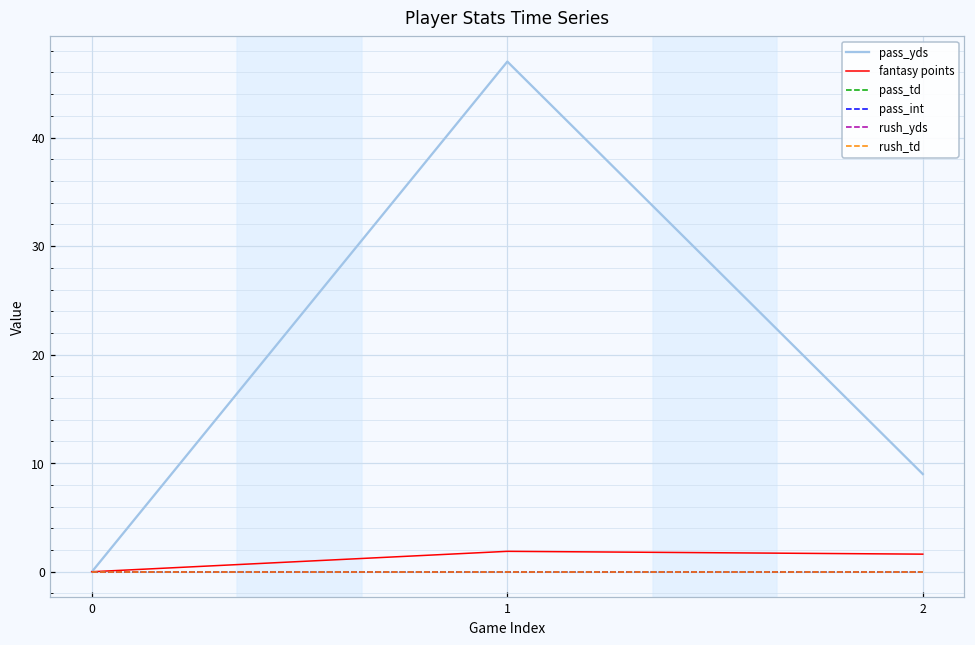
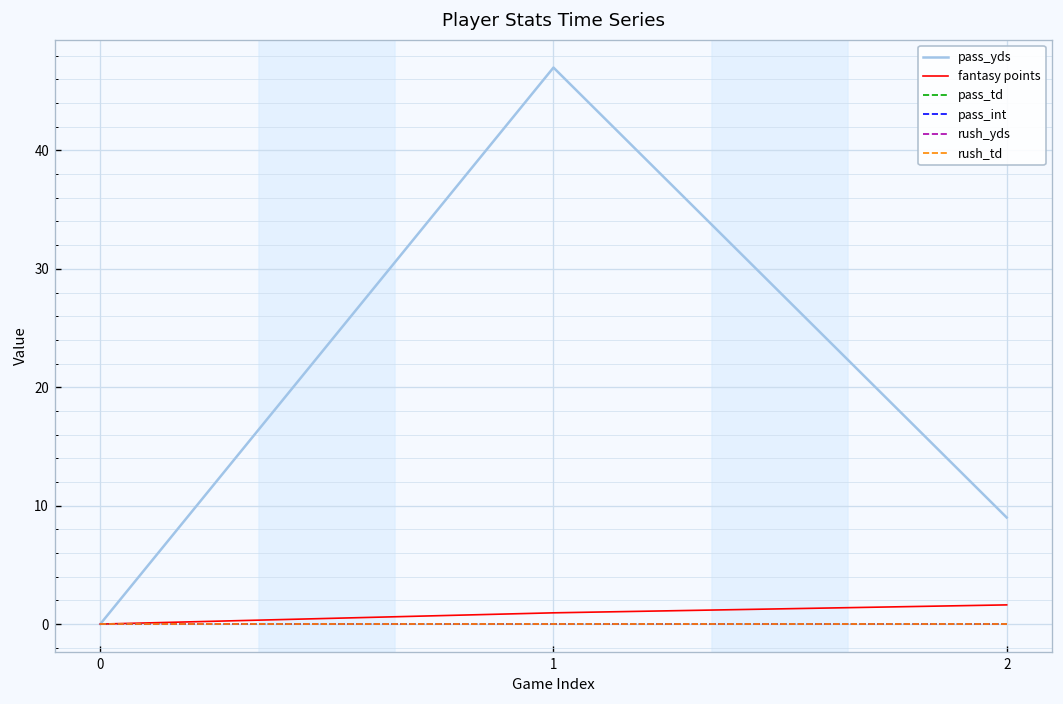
fantasy points, 1: 2 -> 1
